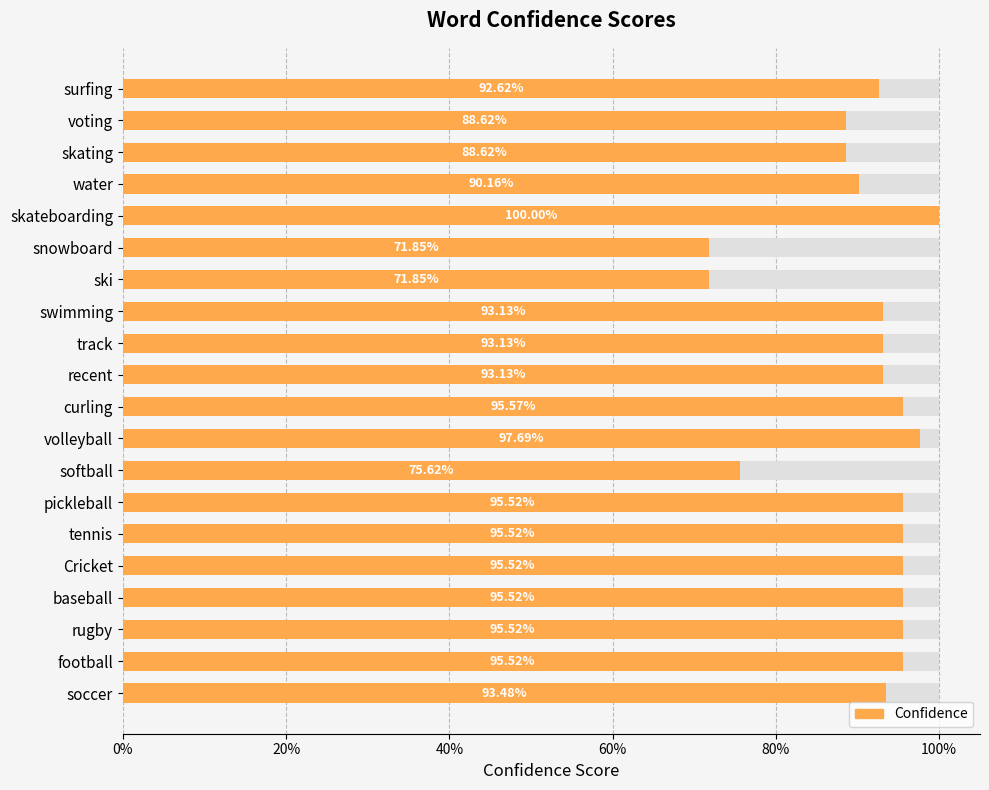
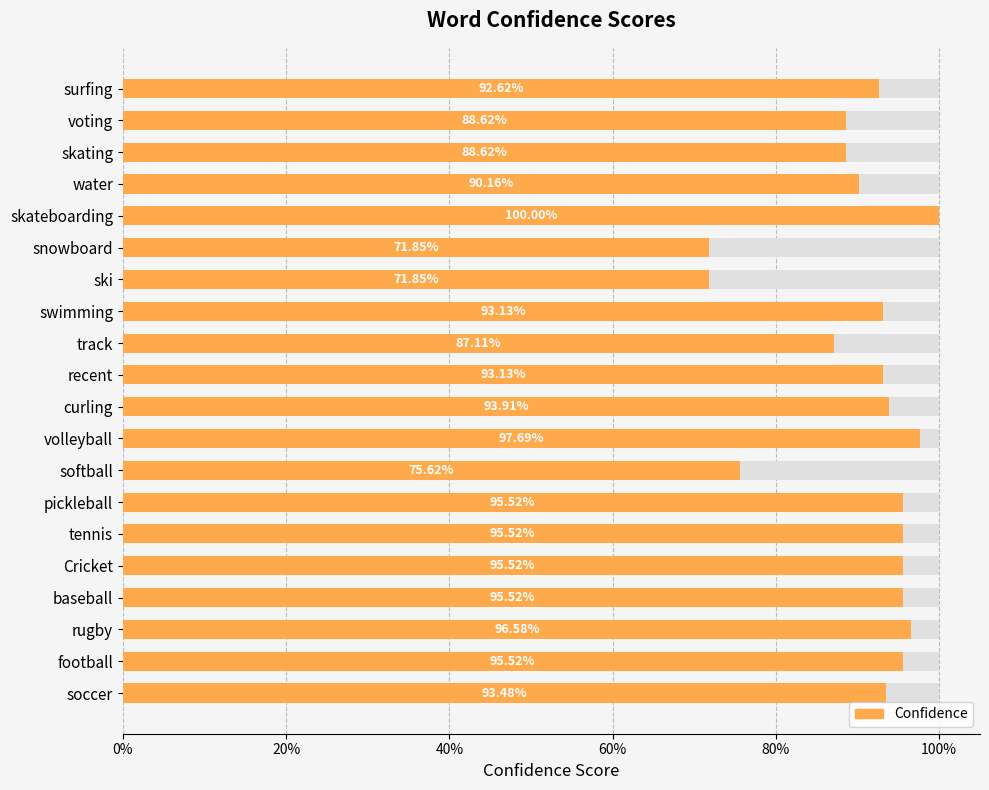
Confidence, track: 93.13% -> 87.11%
Confidence, curling: 95.57% -> 93.91%
Confidence, rugby: 95.52% -> 96.58%
